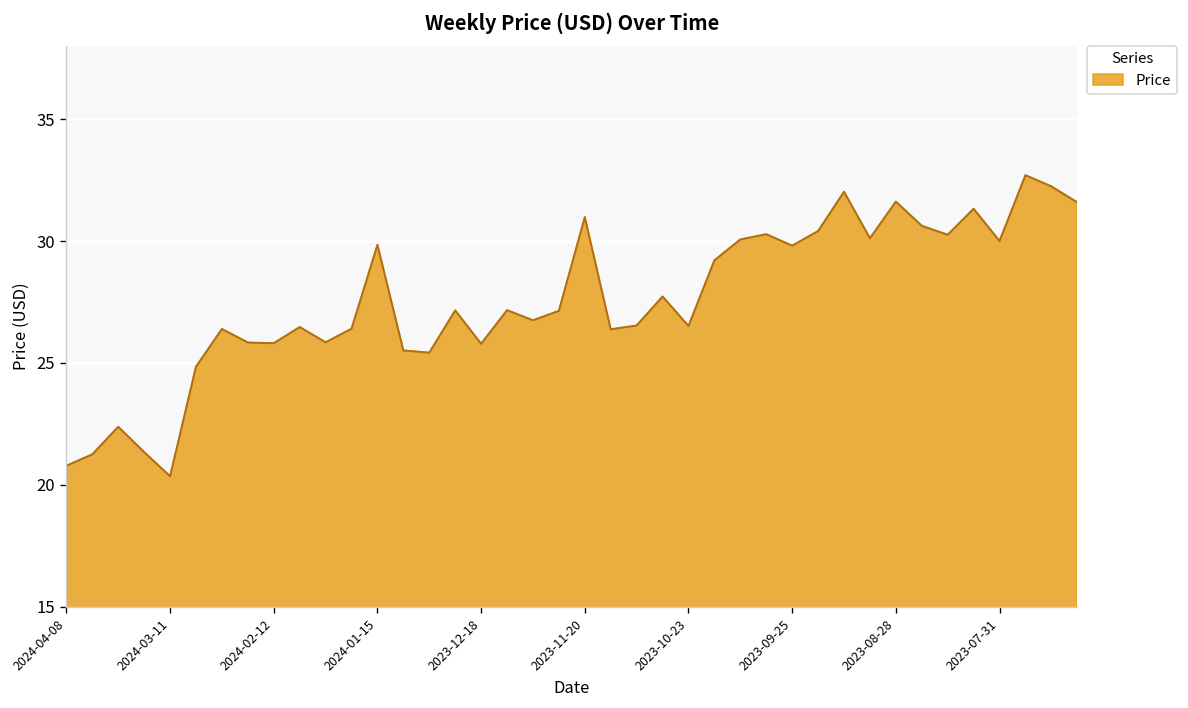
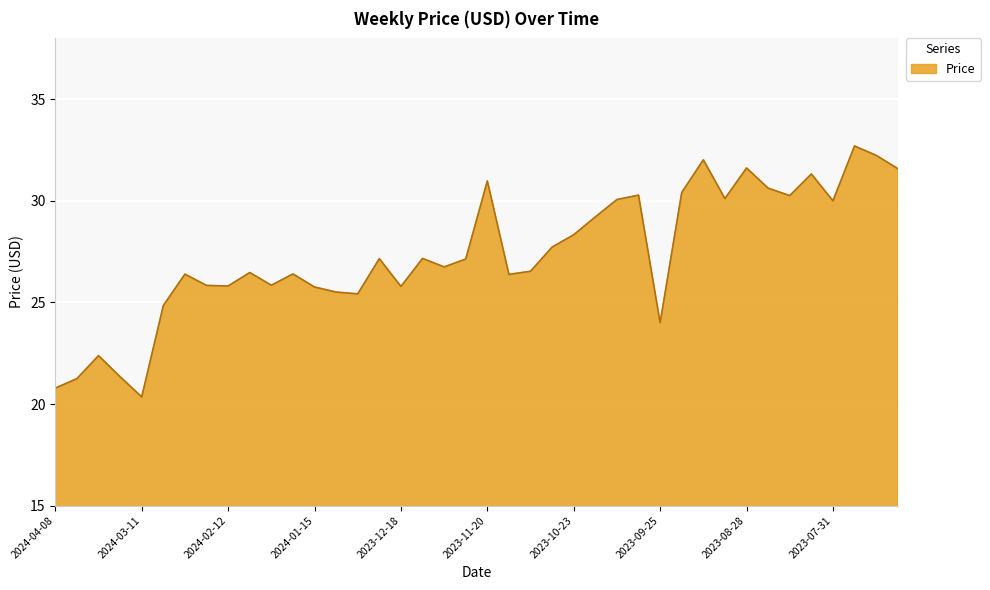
2024-01-15: 29.8 -> 25.8
2023-10-23: 26.5 -> 28.3
2023-09-25: 29.8 -> 24.0
